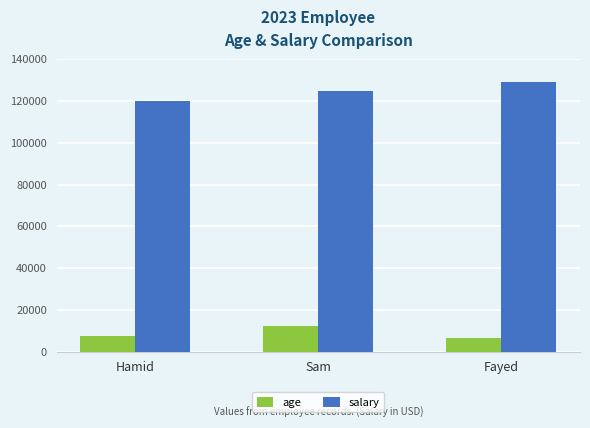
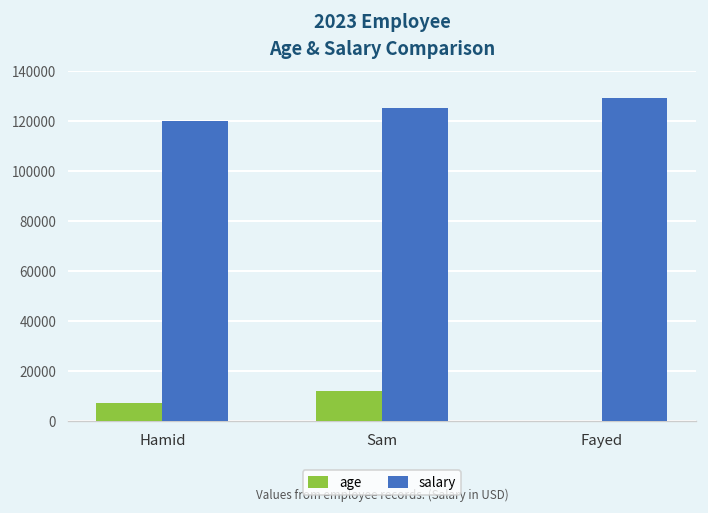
age, Fayed: 7000 -> 0
